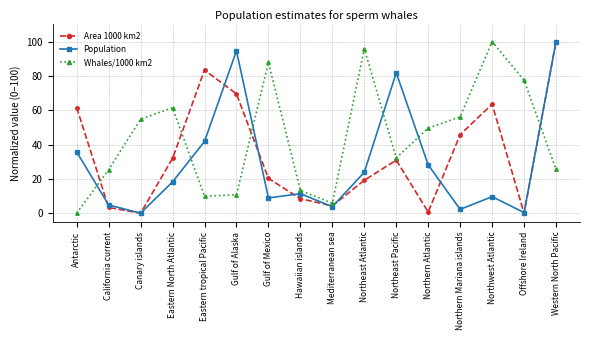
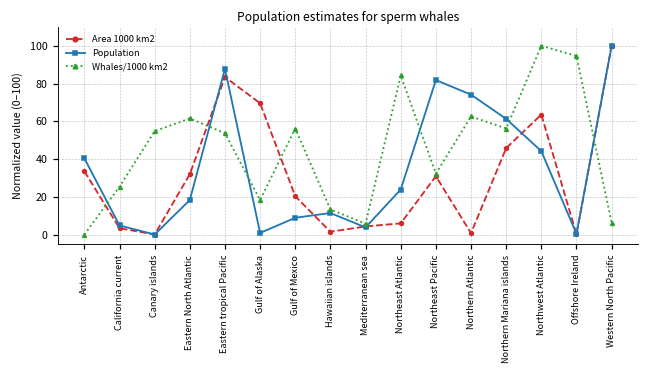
Area 1000 km2, Antarctic: 61 -> 33
Population, Antarctic: 36 -> 40
Population, Eastern tropical Pacific: 42 -> 88
Whales/1000 km2, Eastern tropical Pacific: 10 -> 54
Population, Gulf of Alaska: 95 -> 1
Whales/1000 km2, Gulf of Alaska: 11 -> 18
Whales/1000 km2, Gulf of Mexico: 88 -> 56
Area 1000 km2, Hawaiian islands: 8 -> 1
Area 1000 km2, Northeast Atlantic: 19 -> 6
Whales/1000 km2, Northeast Atlantic: 96 -> 84
Population, Northern Atlantic: 28 -> 74
Whales/1000 km2, Northern Atlantic: 50 -> 63
Population, Northern Mariana islands: 2 -> 61
Population, Northwest Atlantic: 10 -> 44
Whales/1000 km2, Offshore Ireland: 77 -> 95
Whales/1000 km2, Western North Pacific: 26 -> 6
